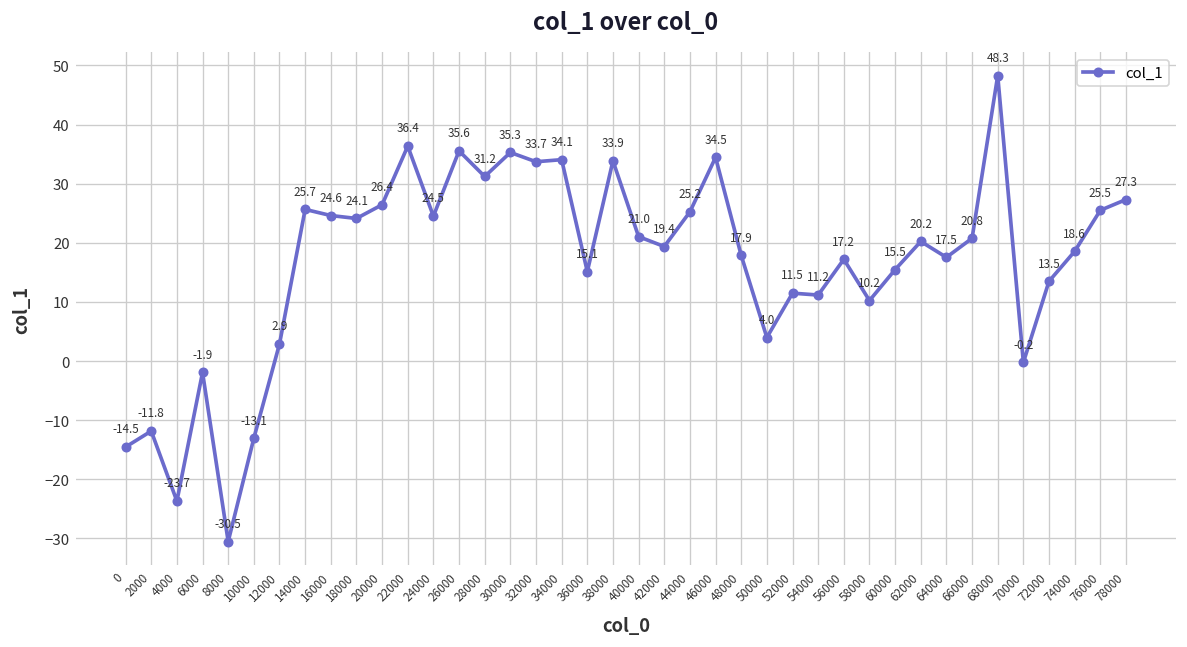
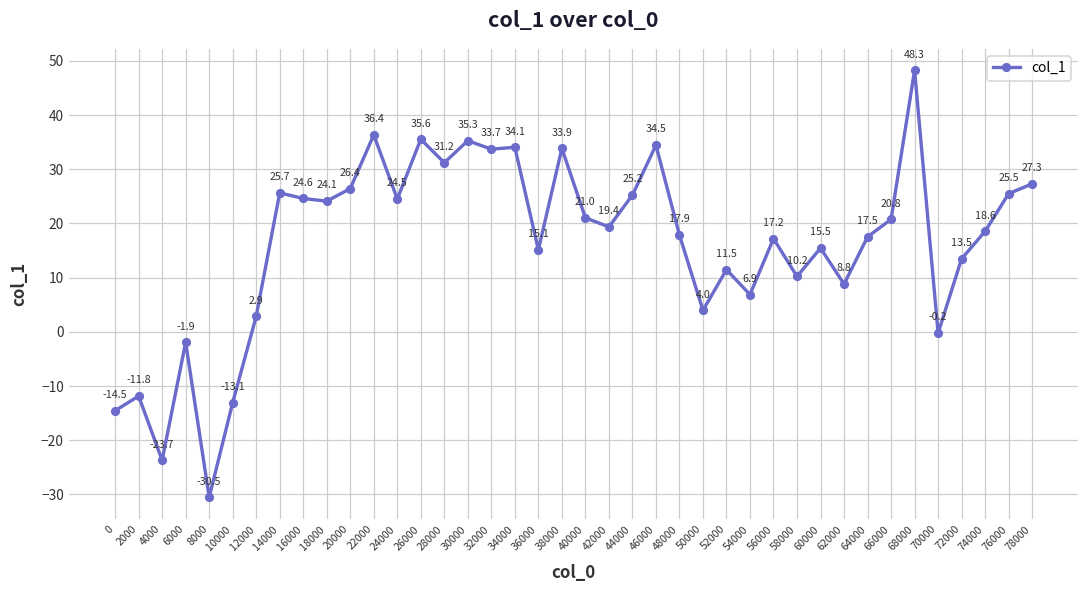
54000: 11.2 -> 6.9
62000: 20.2 -> 8.8
